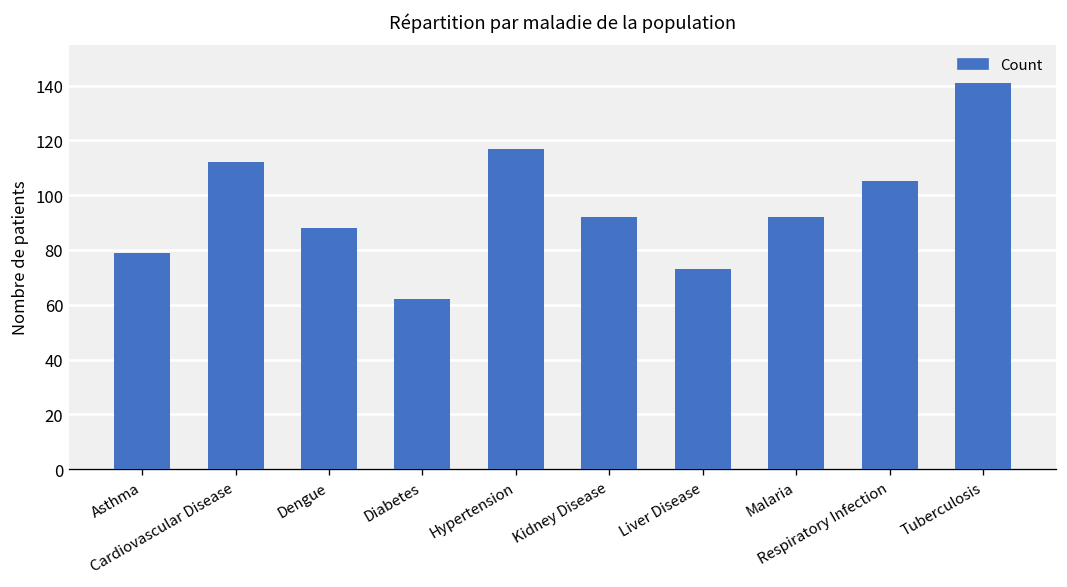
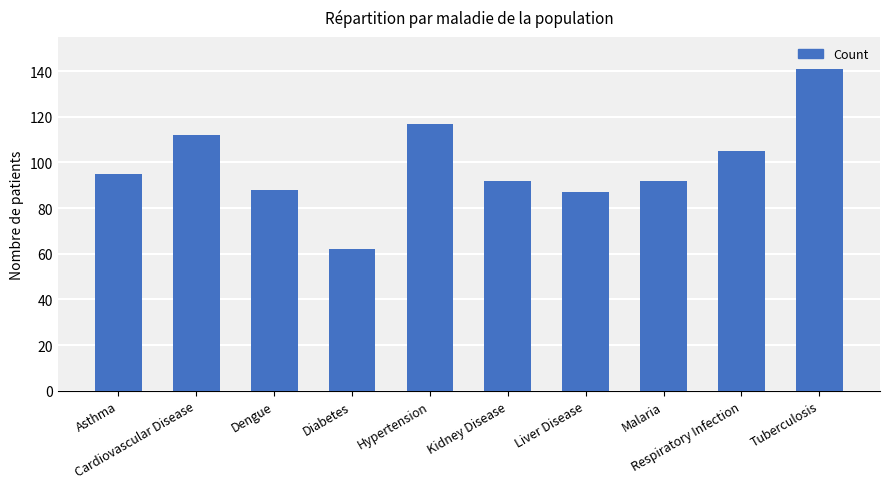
Asthma: 79 -> 95
Liver Disease: 73 -> 87
